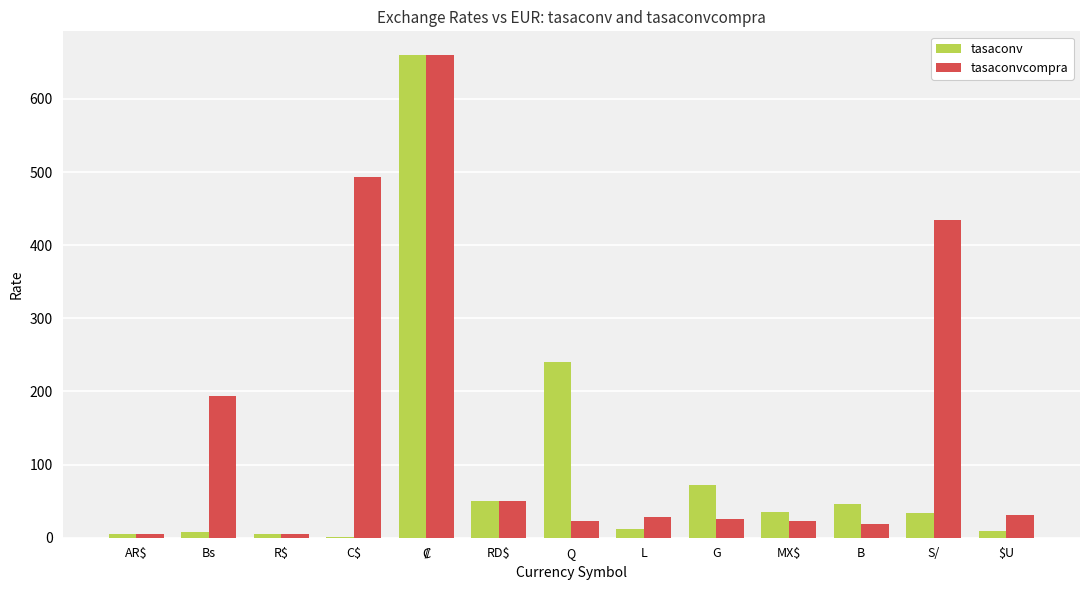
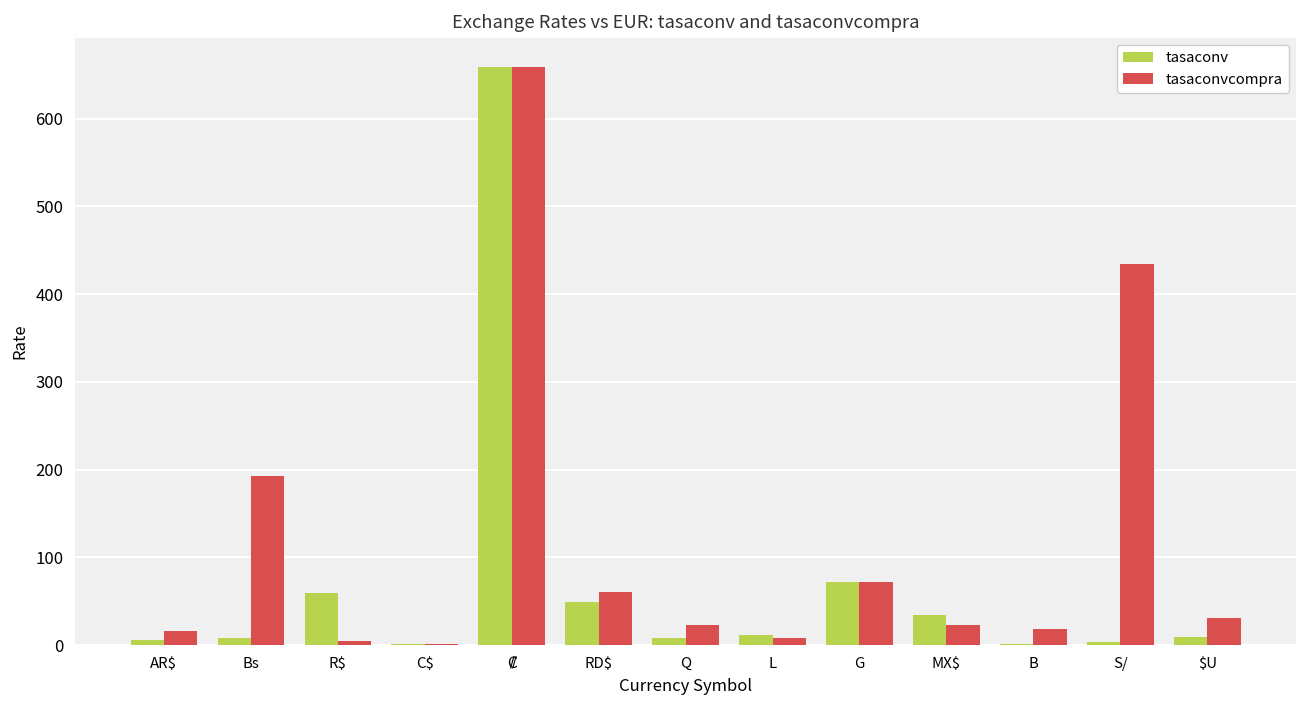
tasaconvcompra, AR$: 10 -> 20
tasaconv, R$: 0 -> 60
tasaconvcompra, C$: 490 -> 0
tasaconvcompra, RD$: 50 -> 60
tasaconv, Q: 240 -> 10
tasaconvcompra, L: 30 -> 10
tasaconvcompra, G: 30 -> 70
tasaconv, B: 50 -> 0
tasaconv, S/: 30 -> 0
